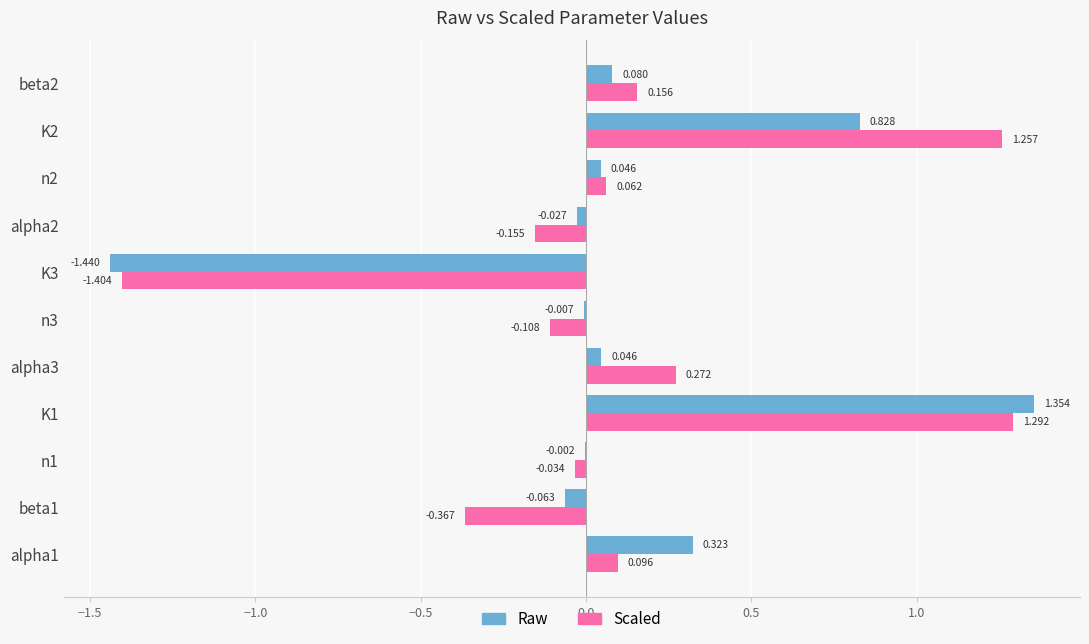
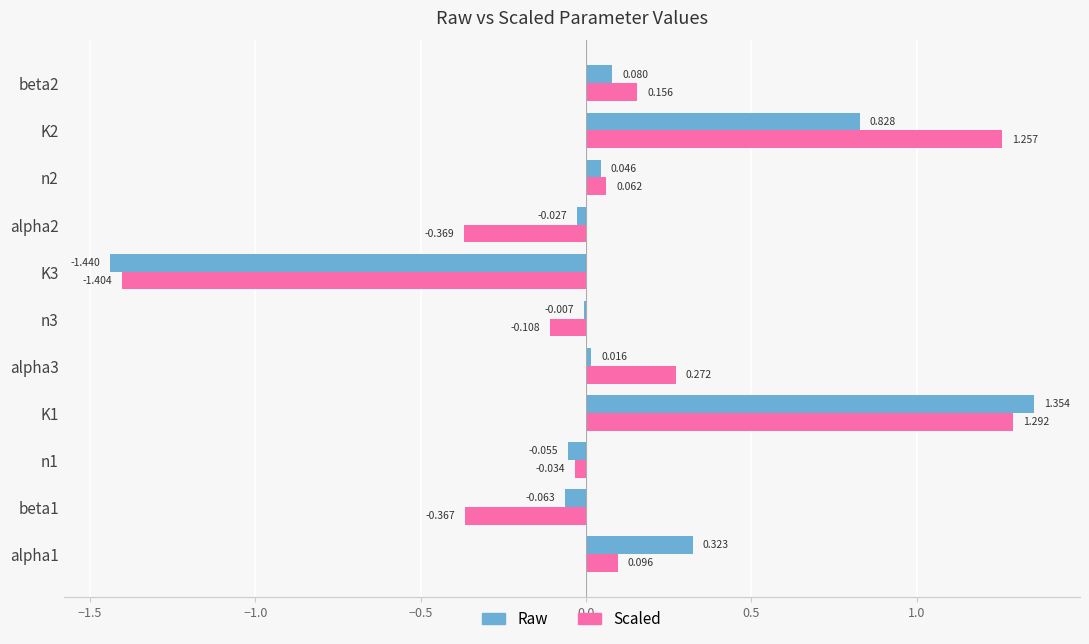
Scaled, alpha2: -0.155 -> -0.369
Raw, alpha3: 0.046 -> 0.016
Raw, n1: -0.002 -> -0.055
